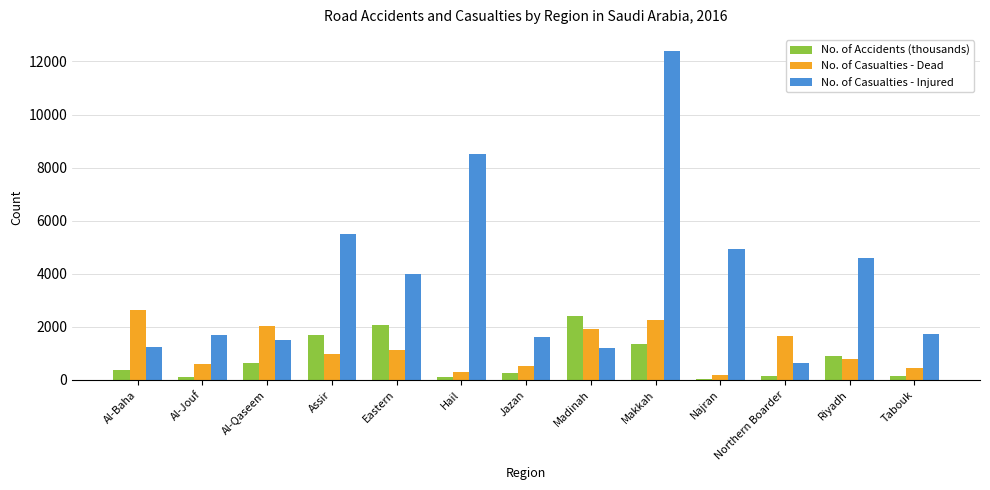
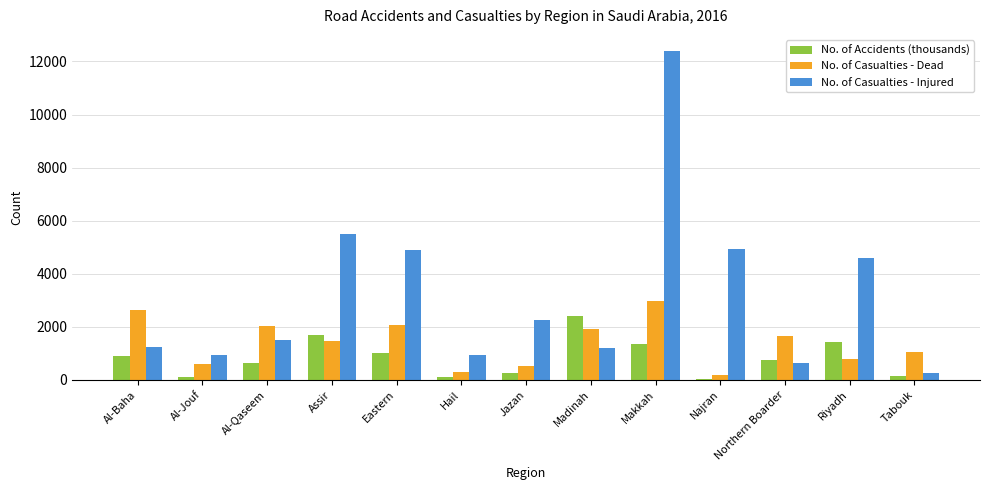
No. of Accidents (thousands), Al-Baha: 400 -> 900
No. of Casualties - Injured, Al-Jouf: 1700 -> 900
No. of Casualties - Dead, Assir: 1000 -> 1400
No. of Accidents (thousands), Eastern: 2100 -> 1000
No. of Casualties - Dead, Eastern: 1100 -> 2100
No. of Casualties - Injured, Eastern: 4000 -> 4900
No. of Casualties - Injured, Hail: 8500 -> 900
No. of Casualties - Injured, Jazan: 1600 -> 2300
No. of Casualties - Dead, Makkah: 2200 -> 3000
No. of Accidents (thousands), Northern Boarder: 100 -> 800
No. of Accidents (thousands), Riyadh: 900 -> 1400
No. of Casualties - Dead, Tabouk: 400 -> 1000
No. of Casualties - Injured, Tabouk: 1700 -> 300
